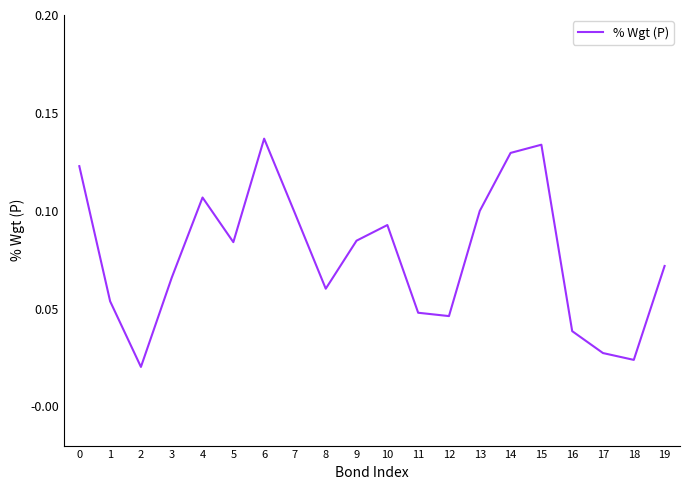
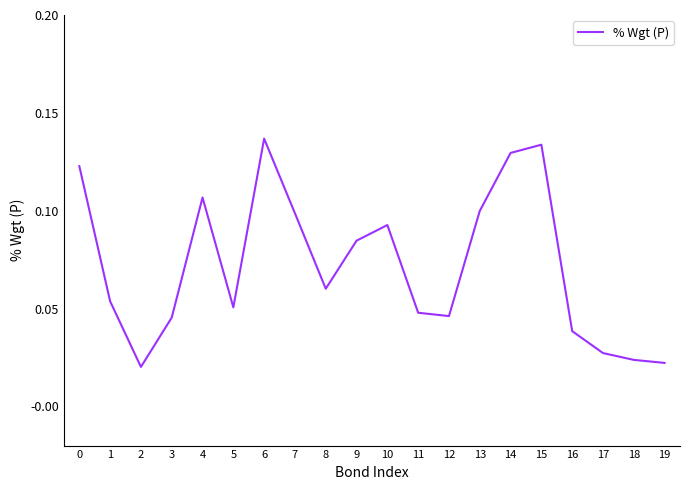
3: 0.066 -> 0.045
5: 0.084 -> 0.051
19: 0.072 -> 0.022
